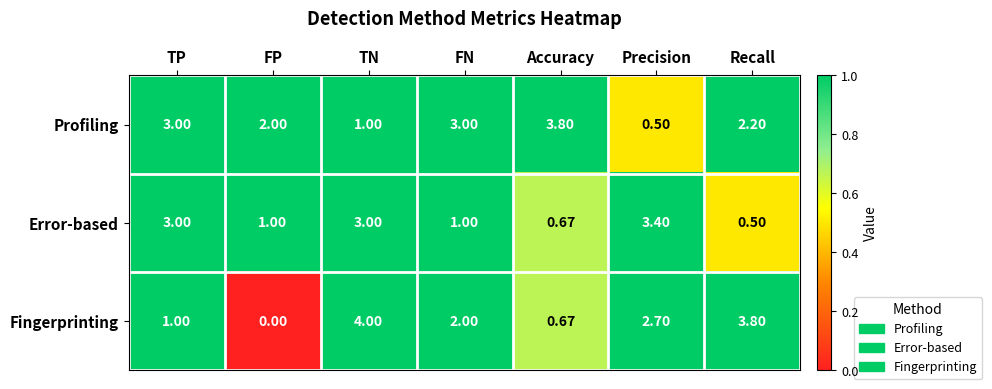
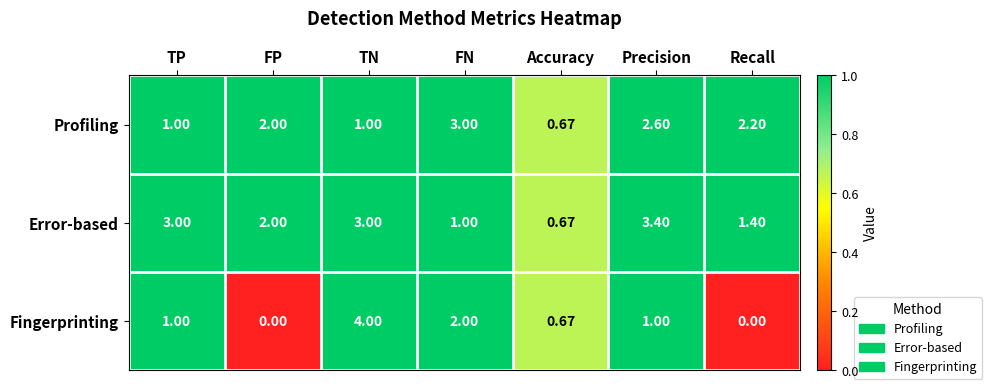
Profiling, TP: 3.00 -> 1.00
Profiling, Accuracy: 3.80 -> 0.67
Profiling, Precision: 0.50 -> 2.60
Error-based, FP: 1.00 -> 2.00
Error-based, Recall: 0.50 -> 1.40
Fingerprinting, Precision: 2.70 -> 1.00
Fingerprinting, Recall: 3.80 -> 0.00
